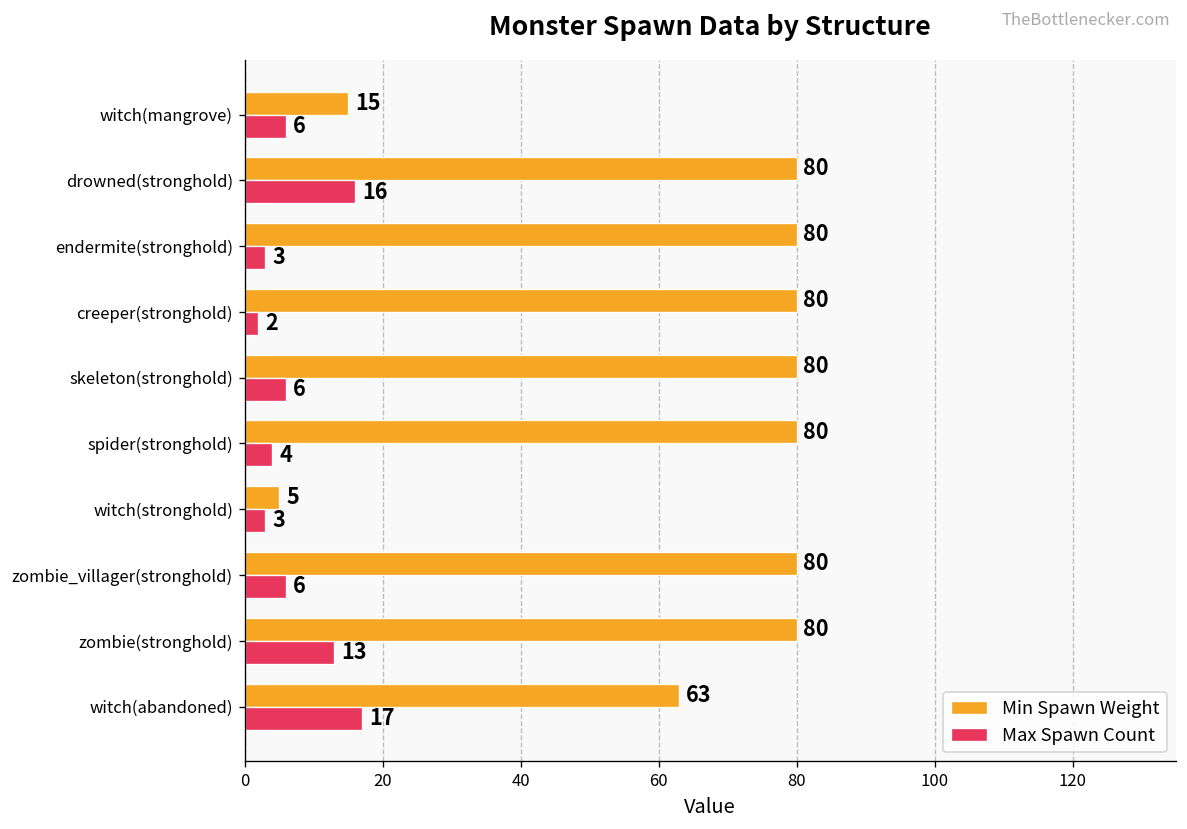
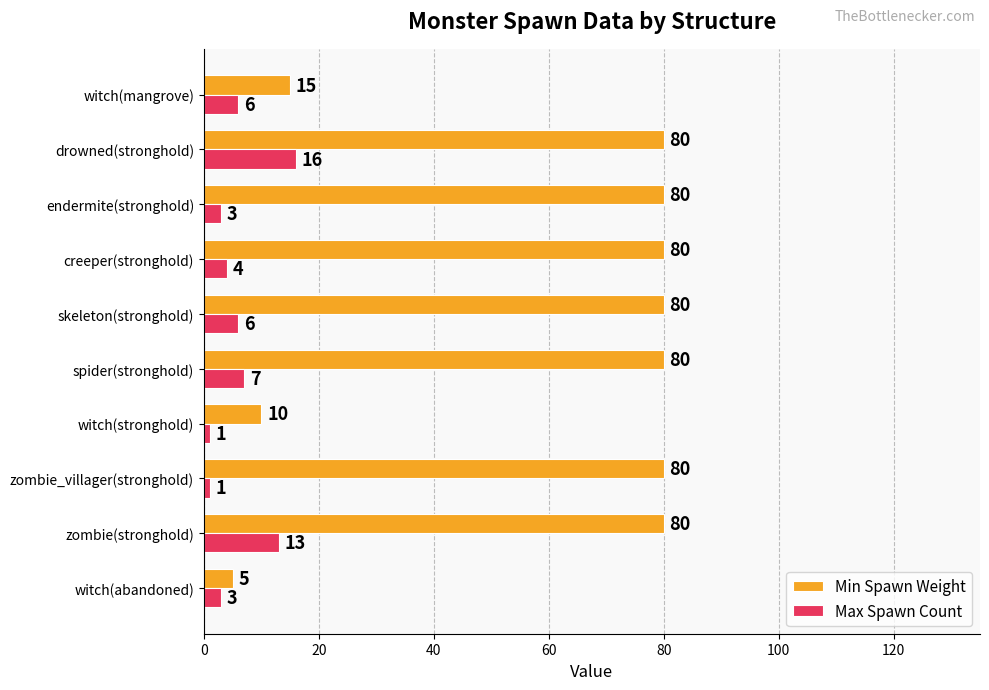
Max Spawn Count, creeper(stronghold): 2 -> 4
Max Spawn Count, spider(stronghold): 4 -> 7
Min Spawn Weight, witch(stronghold): 5 -> 10
Max Spawn Count, witch(stronghold): 3 -> 1
Max Spawn Count, zombie_villager(stronghold): 6 -> 1
Min Spawn Weight, witch(abandoned): 63 -> 5
Max Spawn Count, witch(abandoned): 17 -> 3
